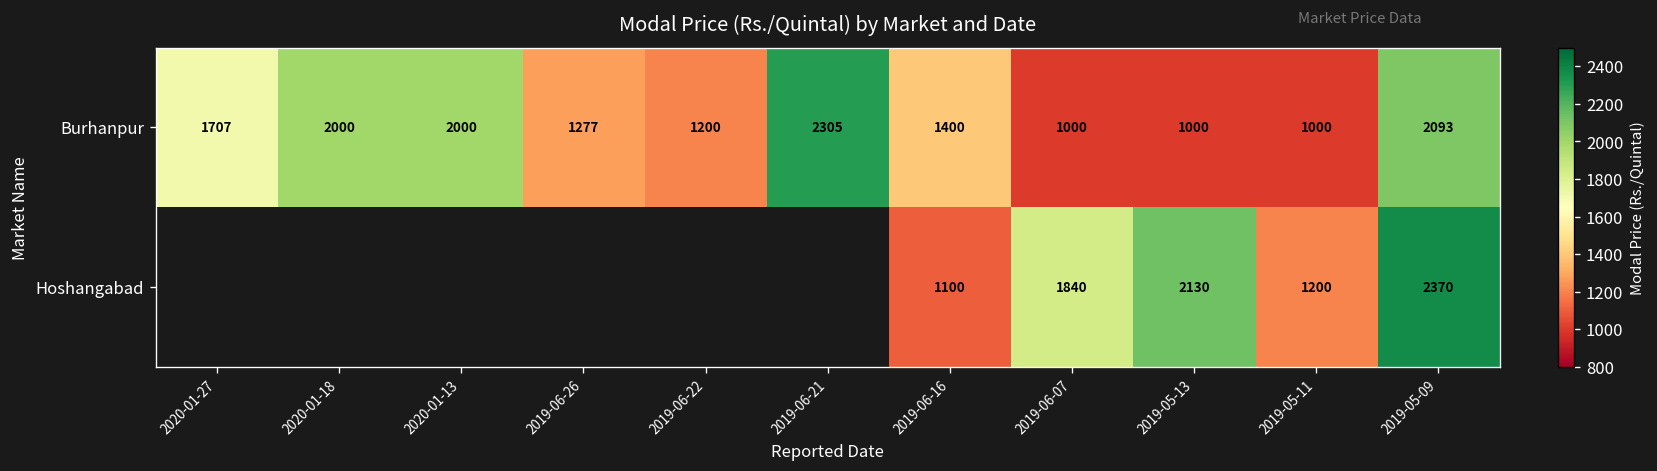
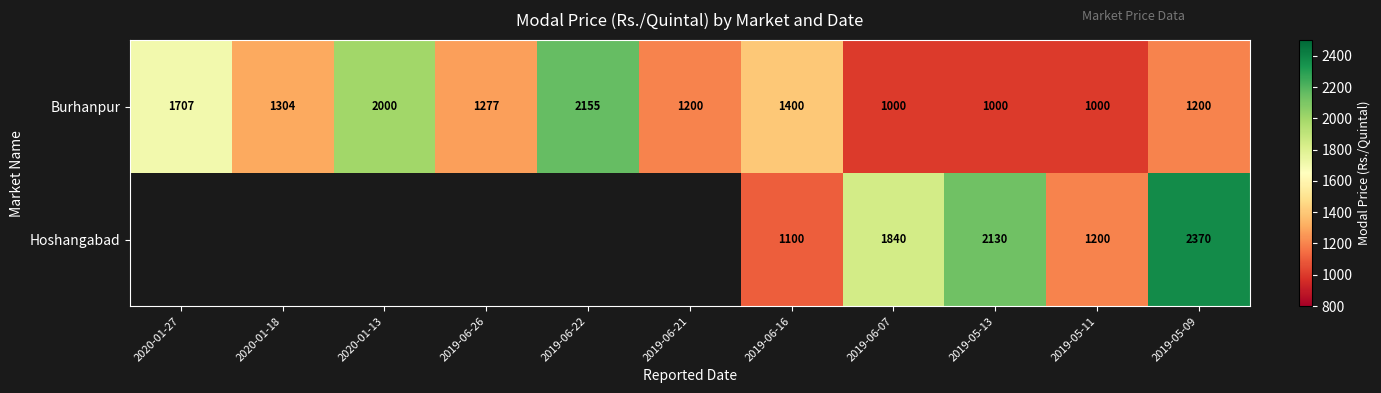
Burhanpur, 2020-01-18: 2000 -> 1304
Burhanpur, 2019-06-22: 1200 -> 2155
Burhanpur, 2019-06-21: 2305 -> 1200
Burhanpur, 2019-05-09: 2093 -> 1200
